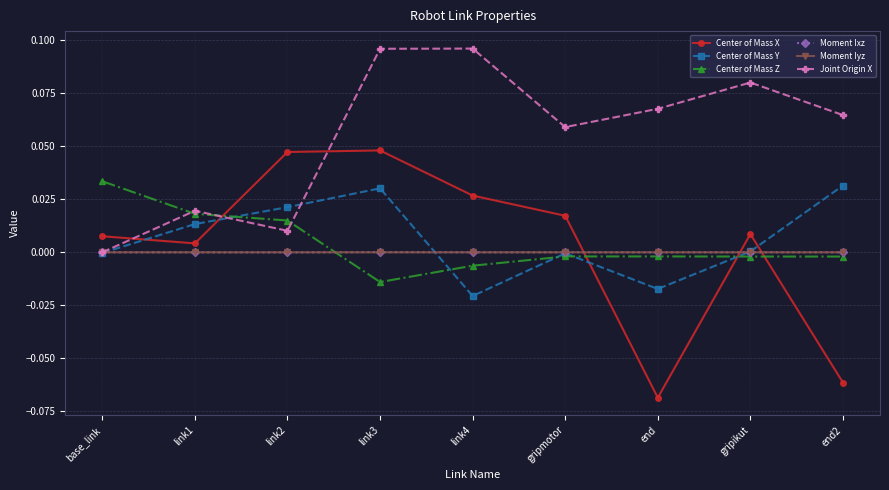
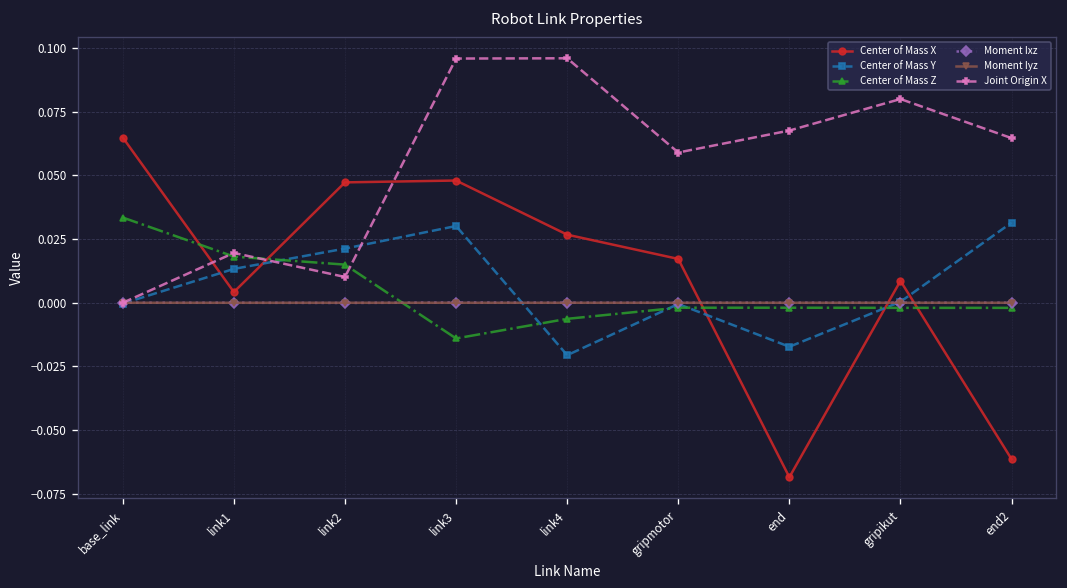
Center of Mass X, base_link: 0.008 -> 0.065
